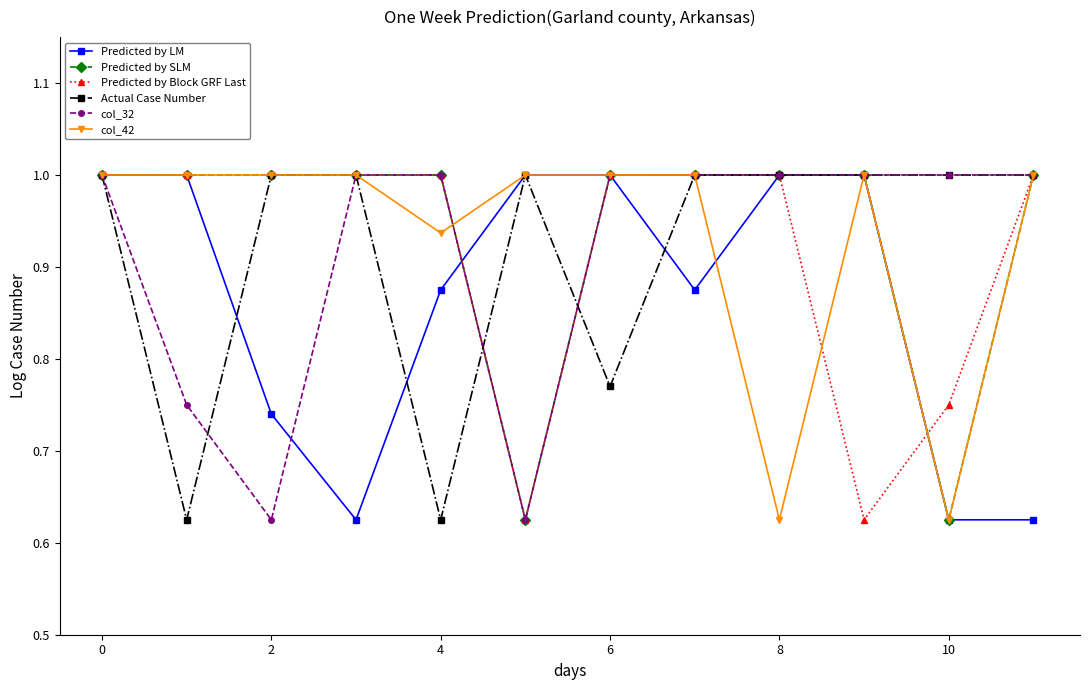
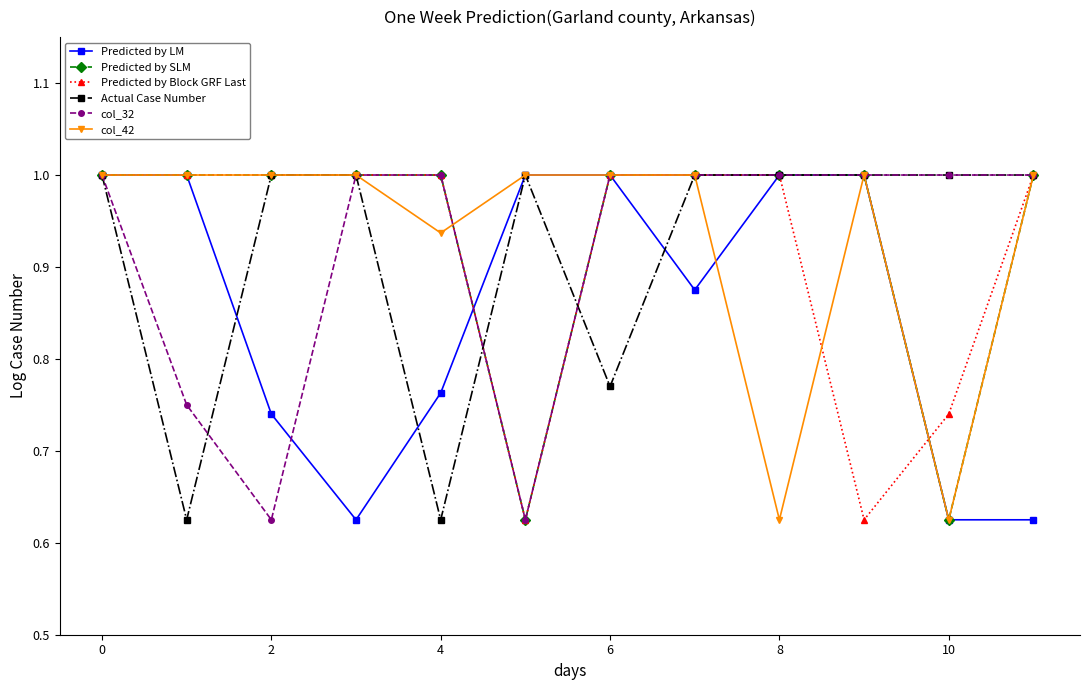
Predicted by LM, 4: 0.88 -> 0.76
Predicted by Block GRF Last, 10: 0.75 -> 0.74
